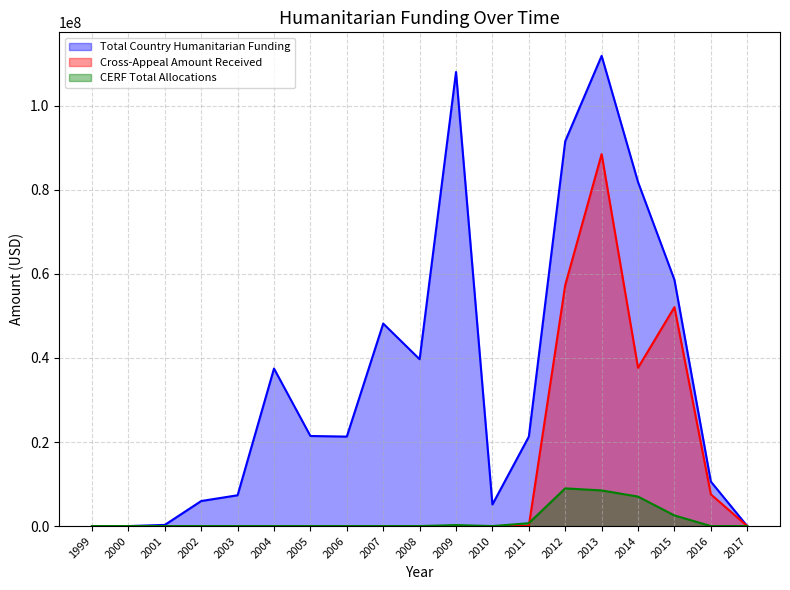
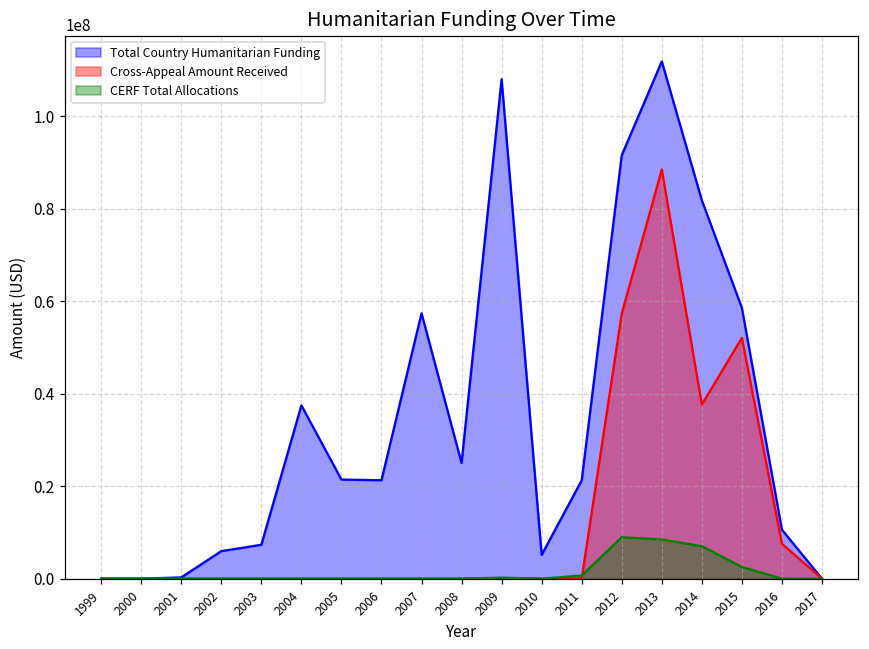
Total Country Humanitarian Funding, 2007: 48000000 -> 57000000
Total Country Humanitarian Funding, 2008: 40000000 -> 25000000
